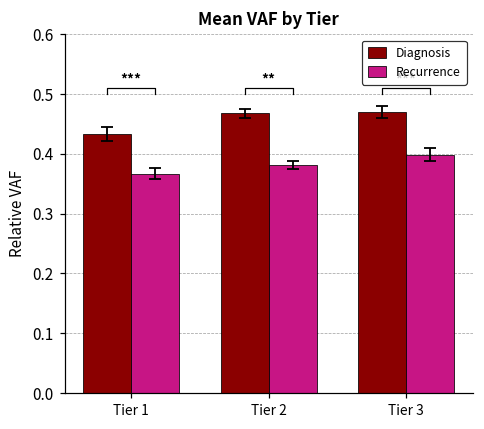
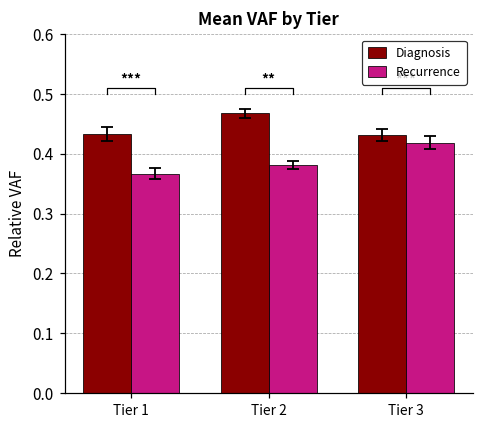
Diagnosis, Tier 3: 0.47 -> 0.43
Recurrence, Tier 3: 0.40 -> 0.42
